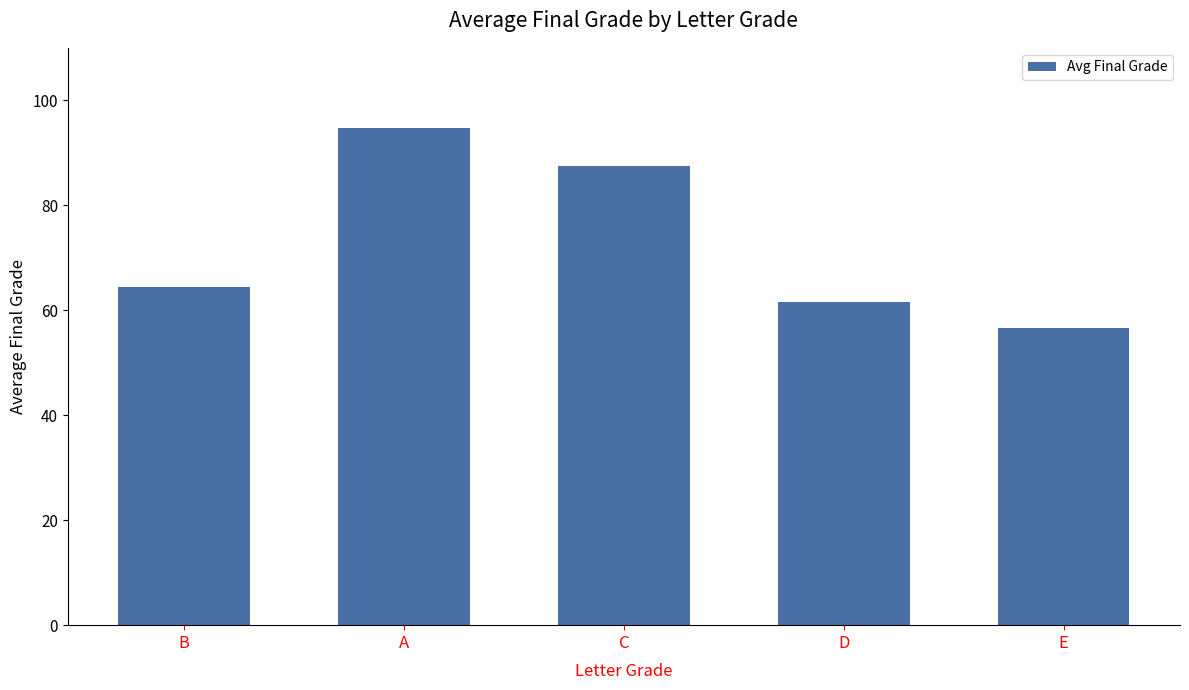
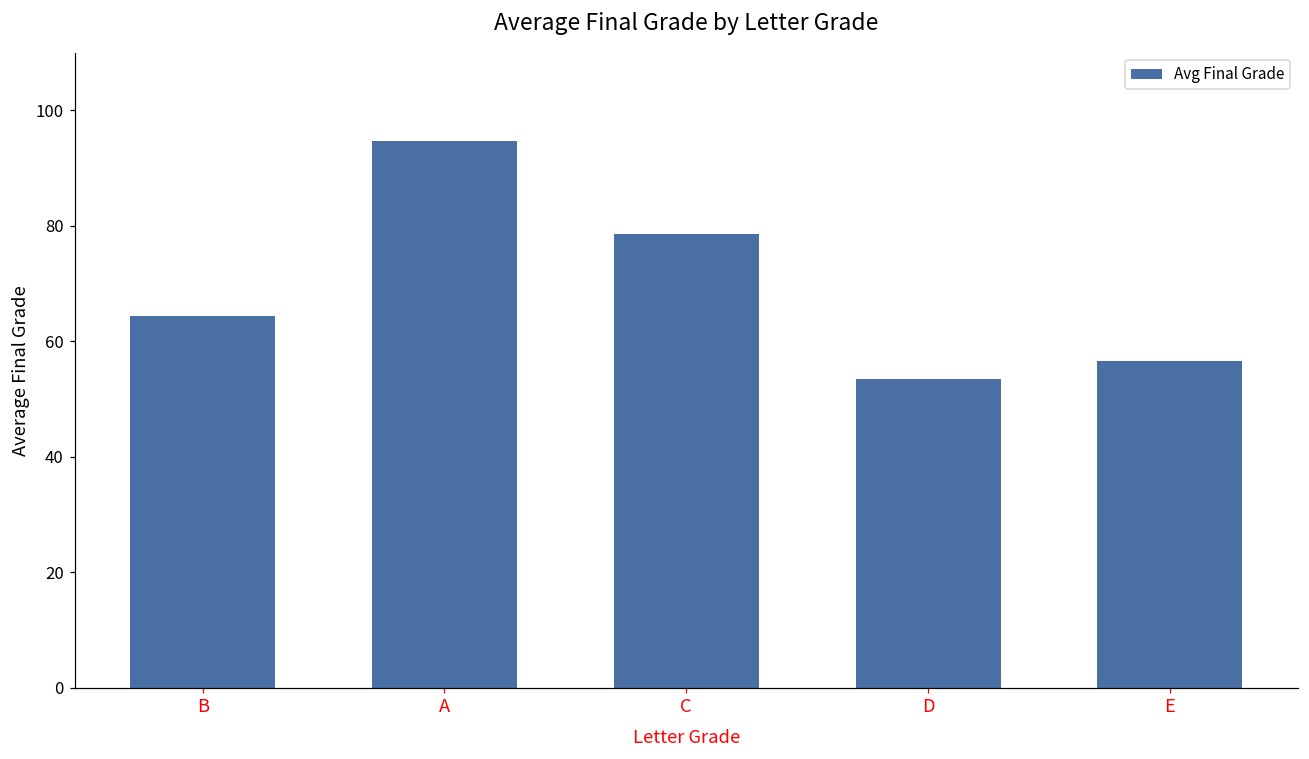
C: 88 -> 79
D: 62 -> 54
